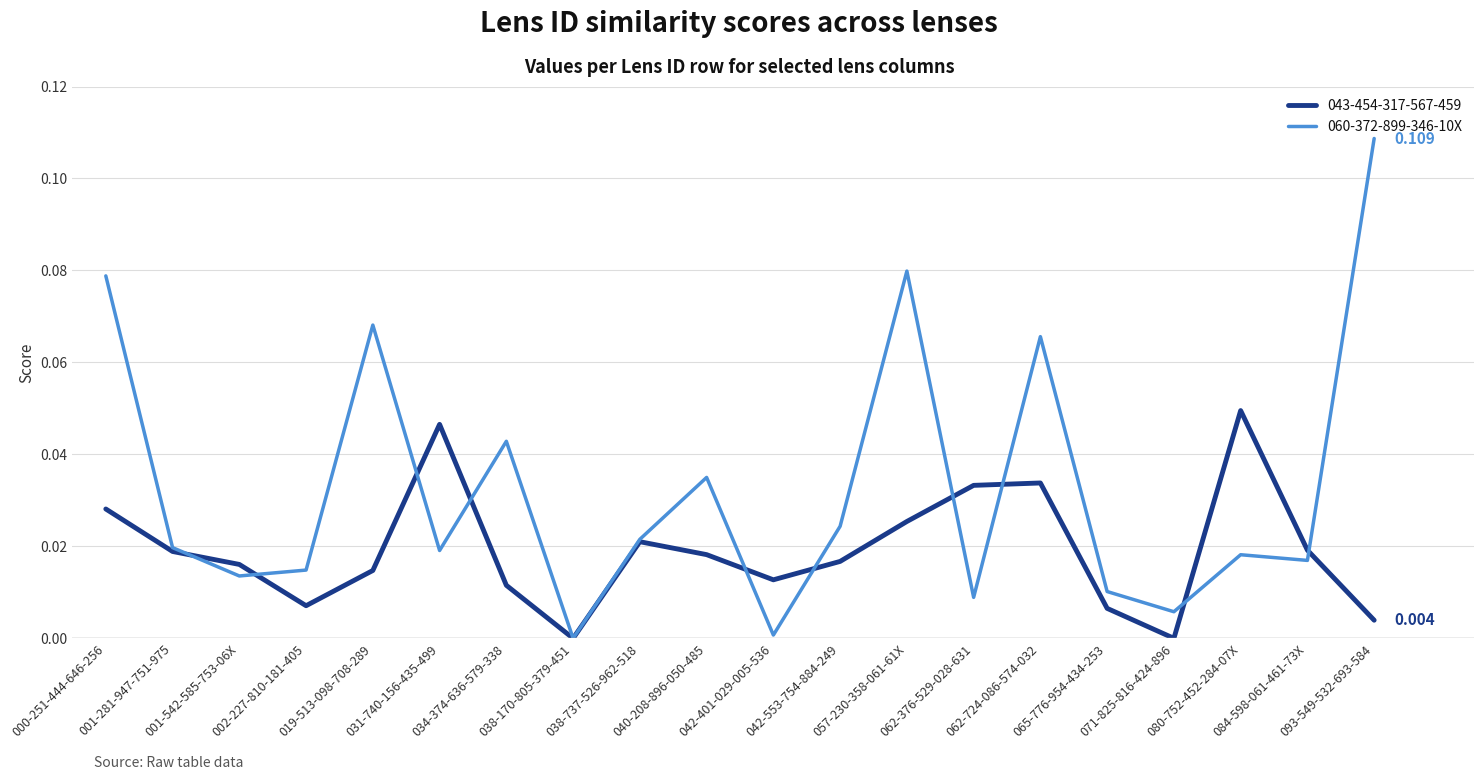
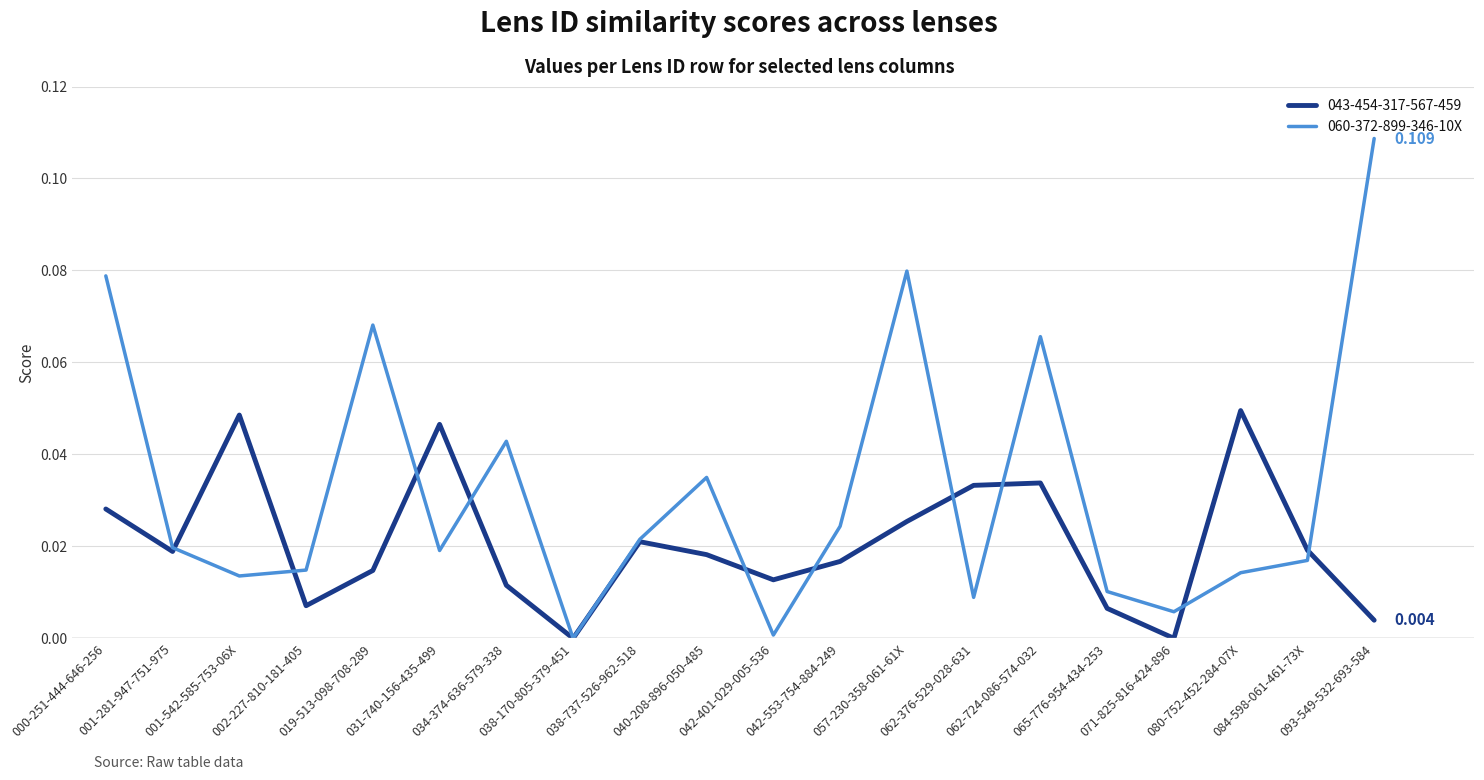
043-454-317-567-459, 001-542-585-753-06X: 0.016 -> 0.049
060-372-899-346-10X, 080-752-452-284-07X: 0.018 -> 0.014
